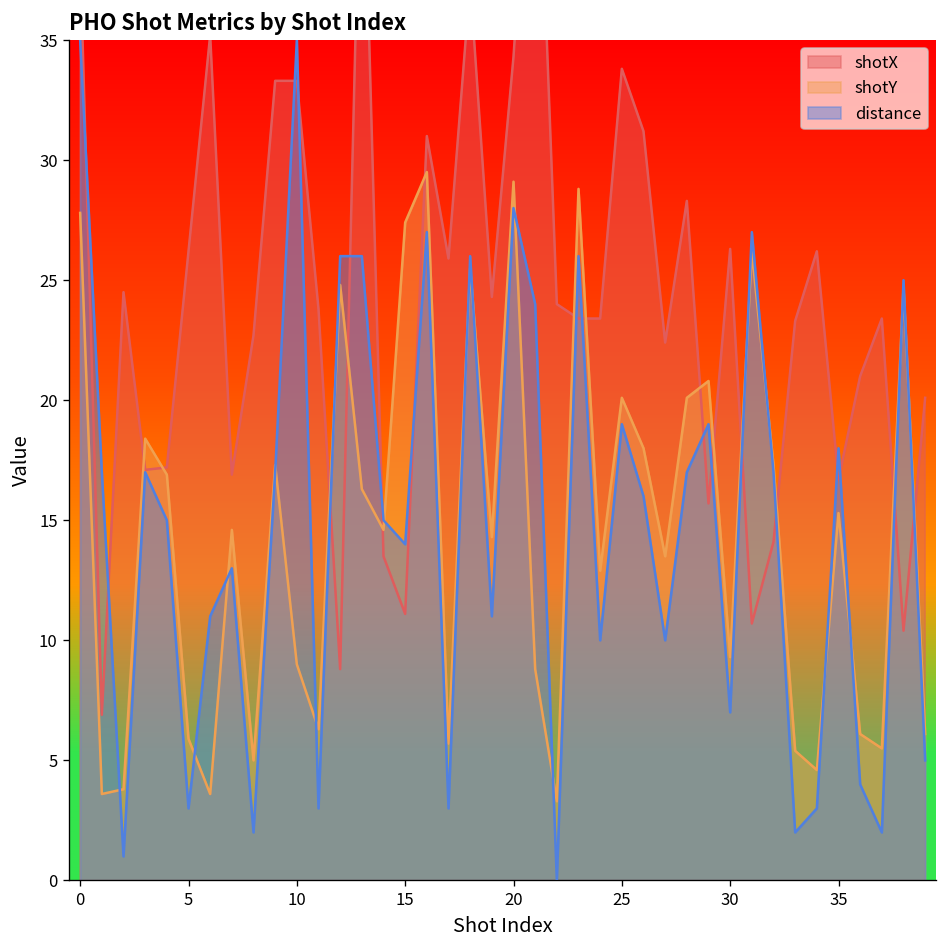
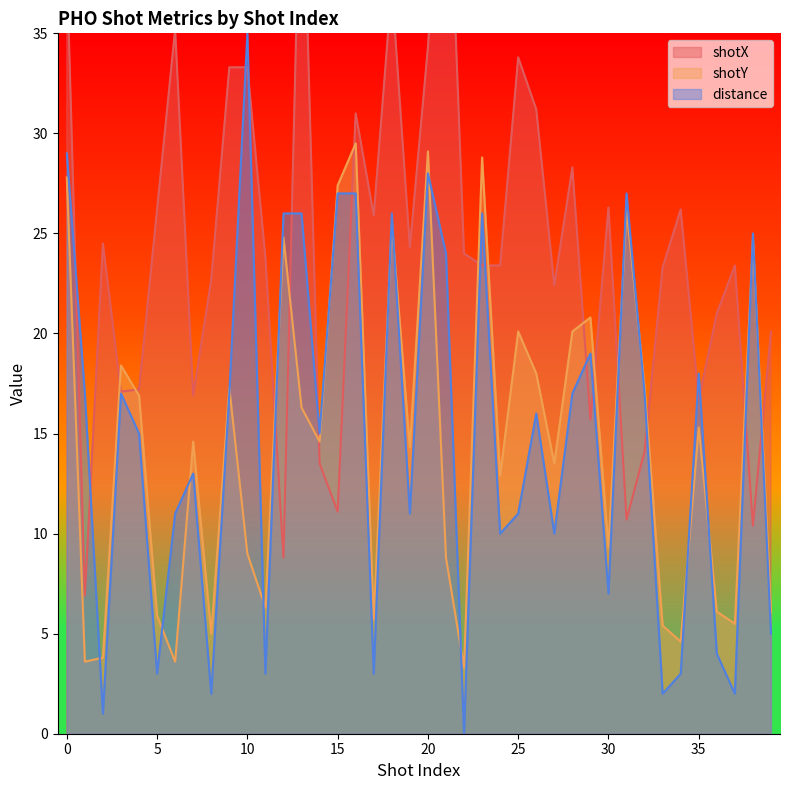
distance, 0: 35 -> 29
distance, 15: 14 -> 27
distance, 25: 19 -> 11
